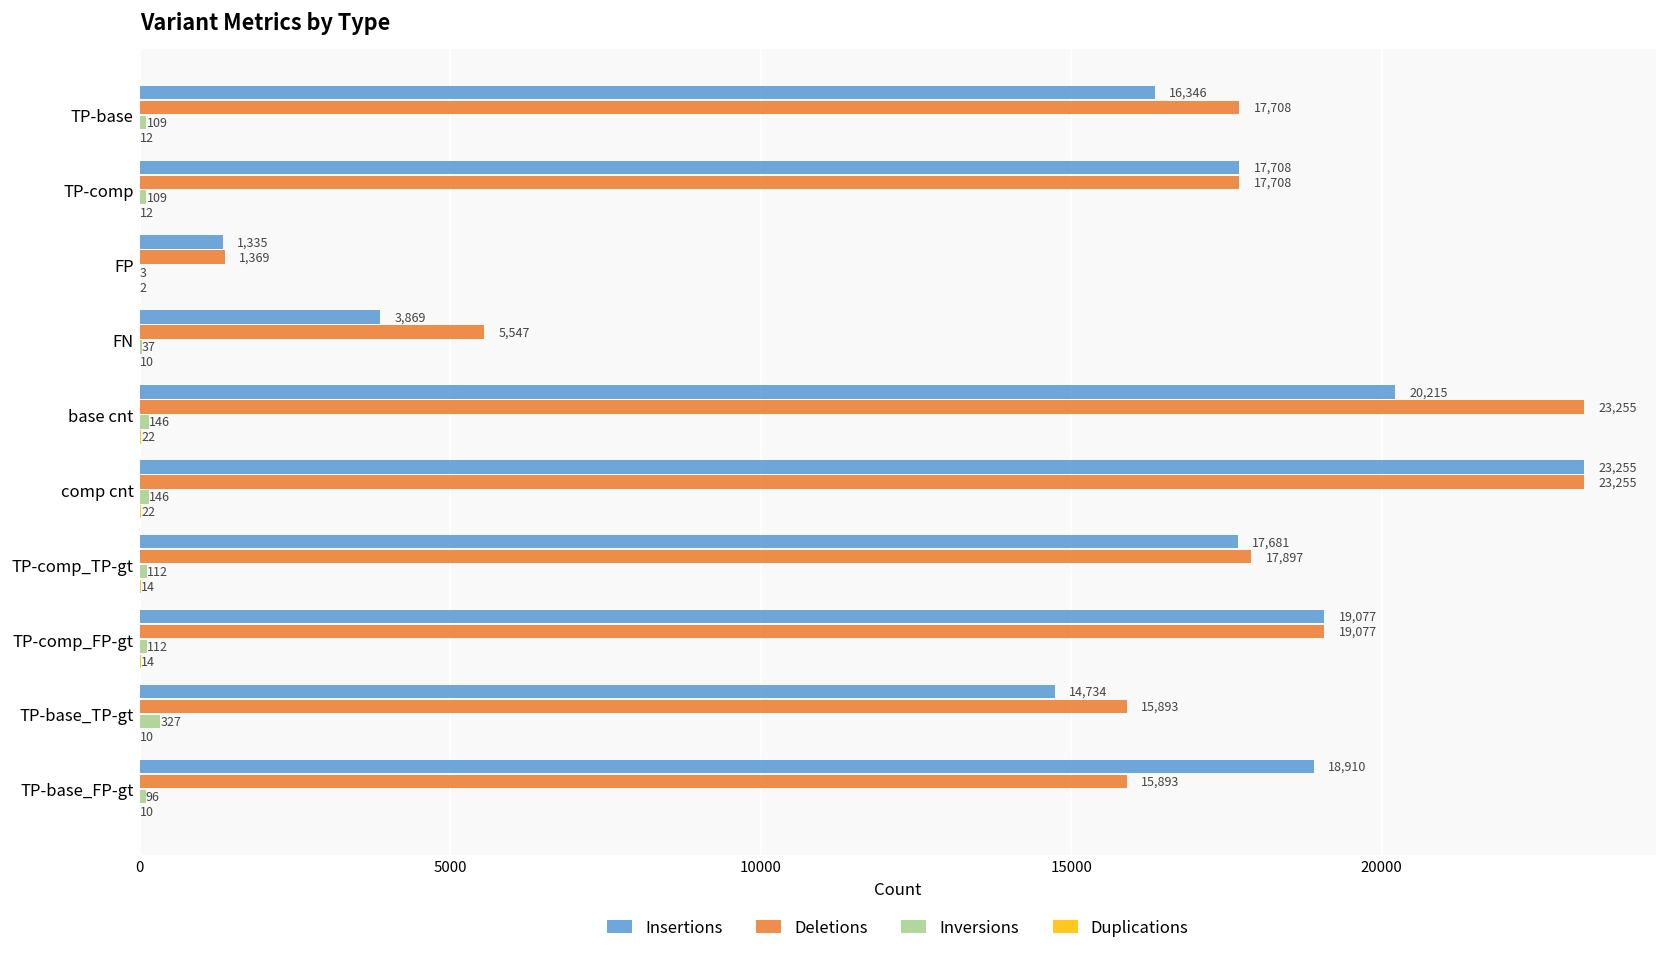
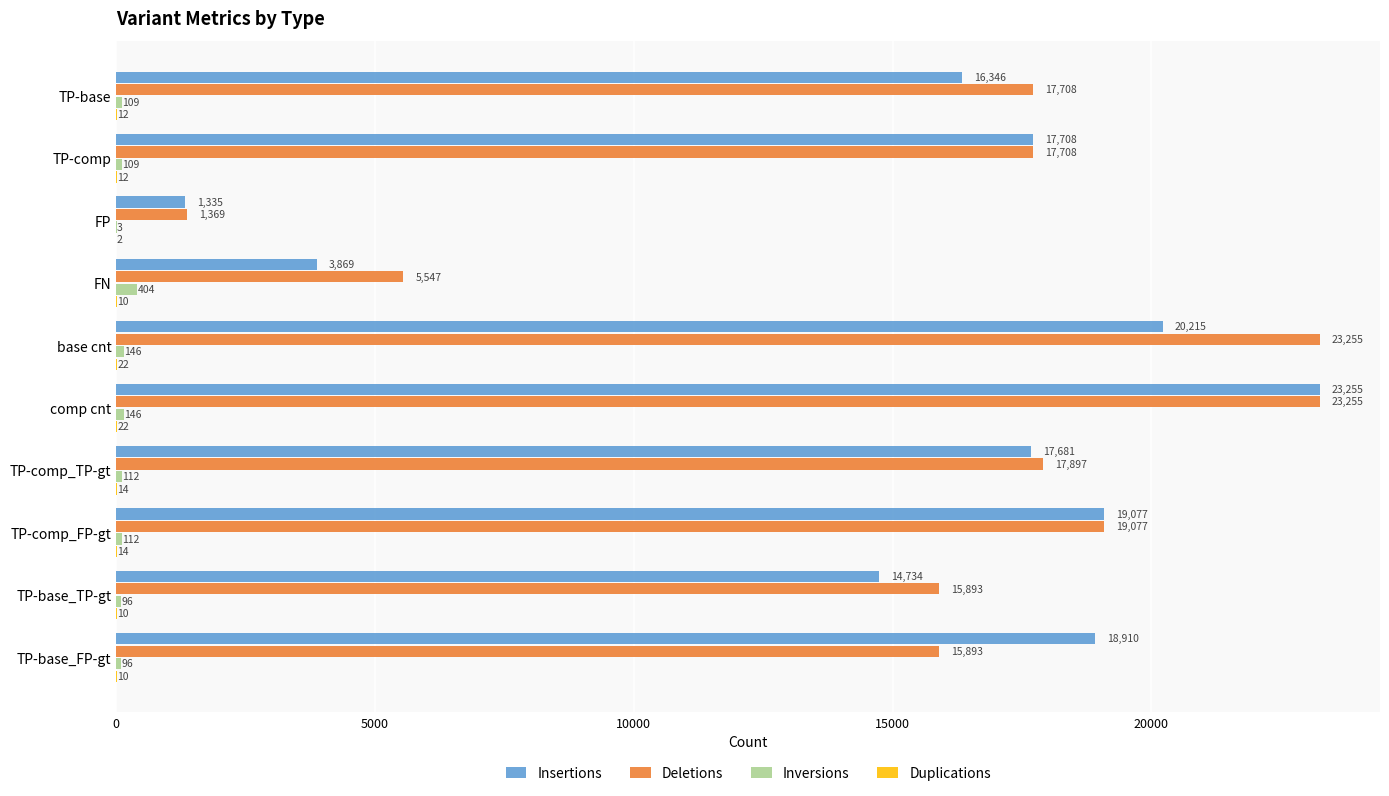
Inversions, FN: 37 -> 404
Inversions, TP-base_TP-gt: 327 -> 96
